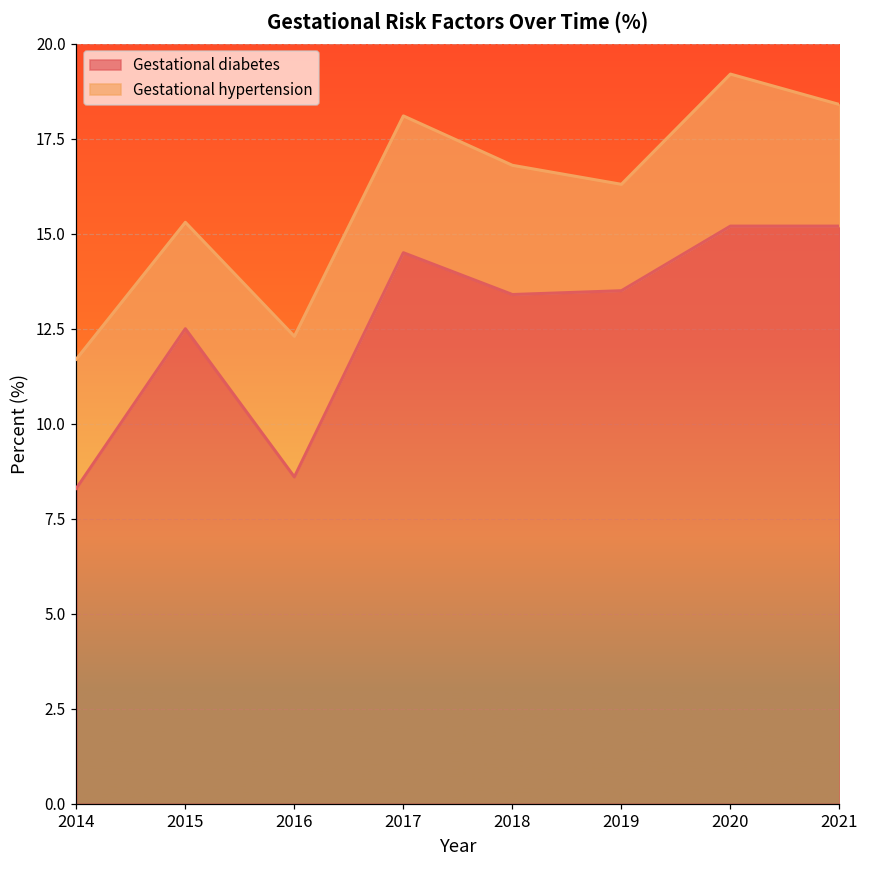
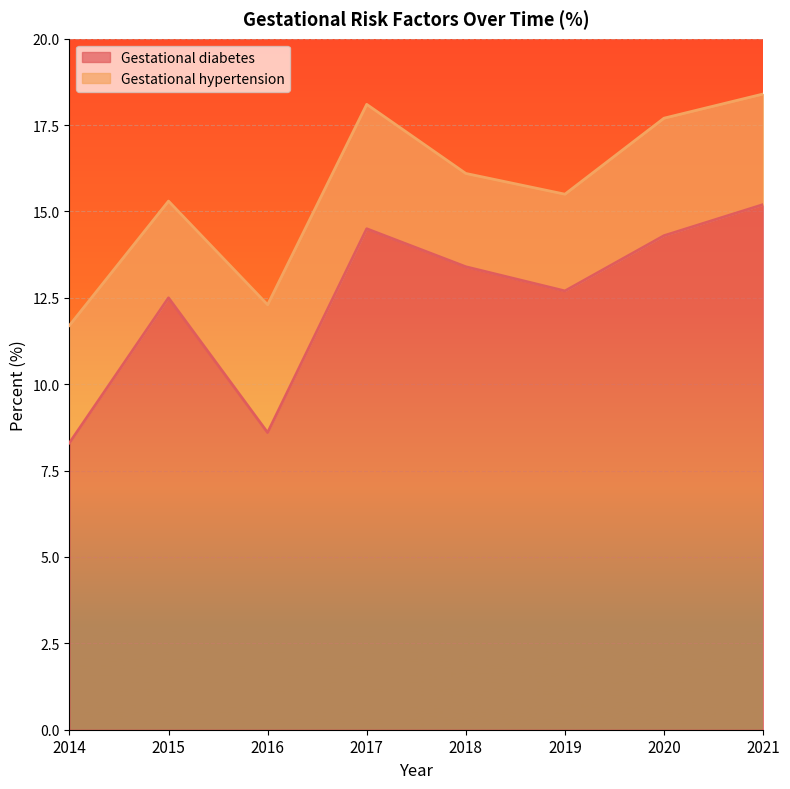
Gestational hypertension, 2018: 3.4 -> 2.7
Gestational diabetes, 2019: 13.5 -> 12.7
Gestational diabetes, 2020: 15.2 -> 14.3
Gestational hypertension, 2020: 4.0 -> 3.4
